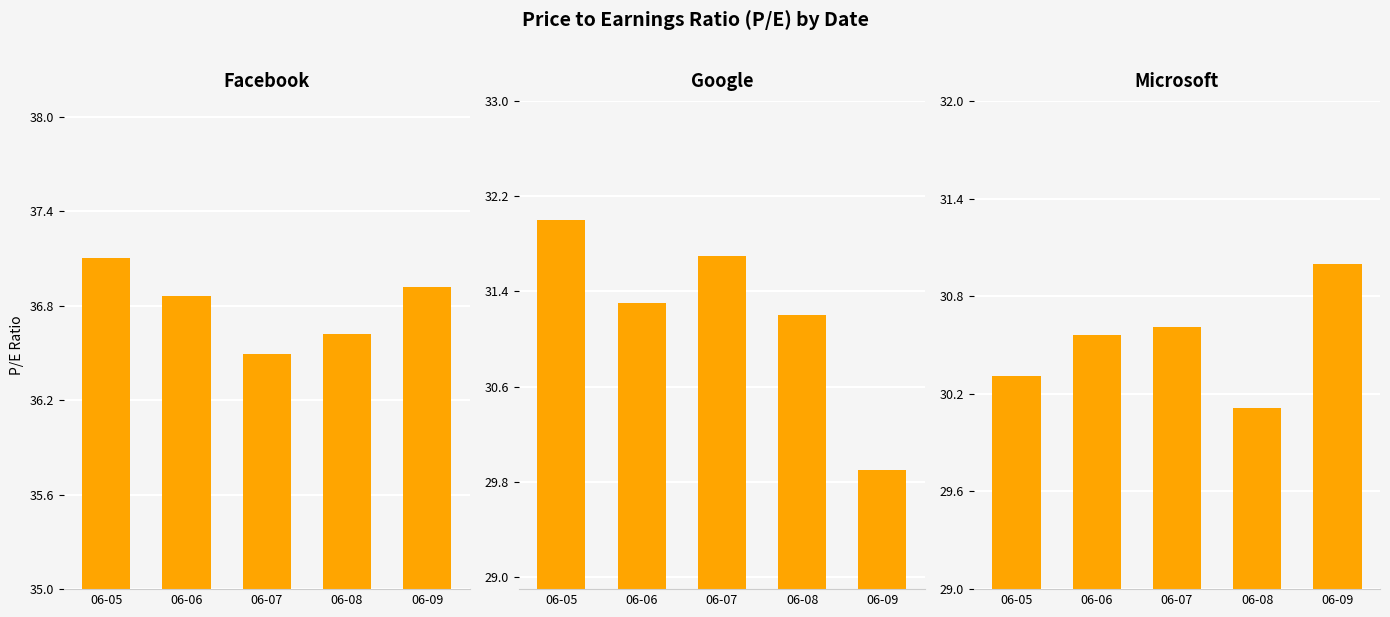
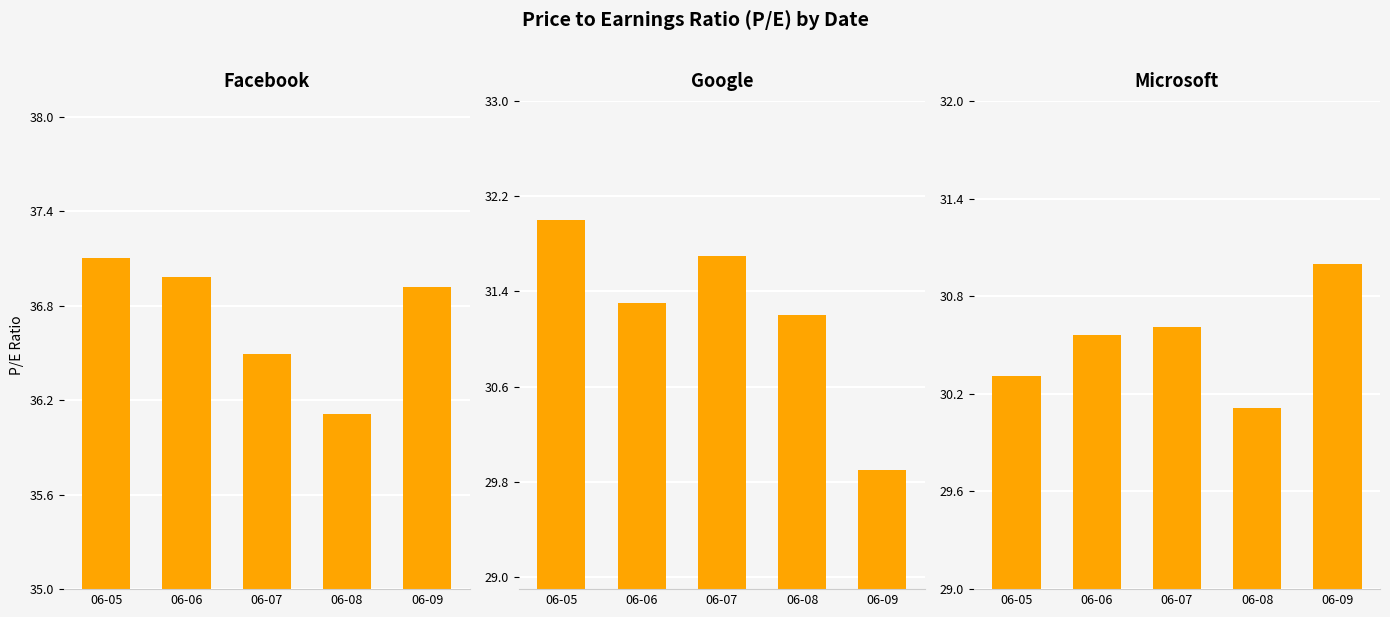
Facebook, 06-06: 36.86 -> 36.98
Facebook, 06-08: 36.62 -> 36.11
